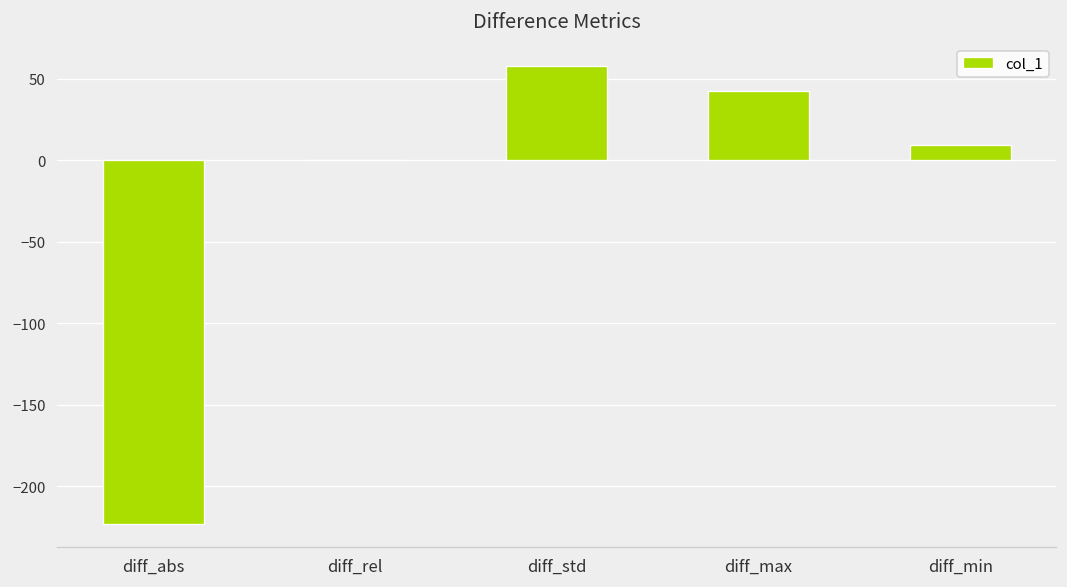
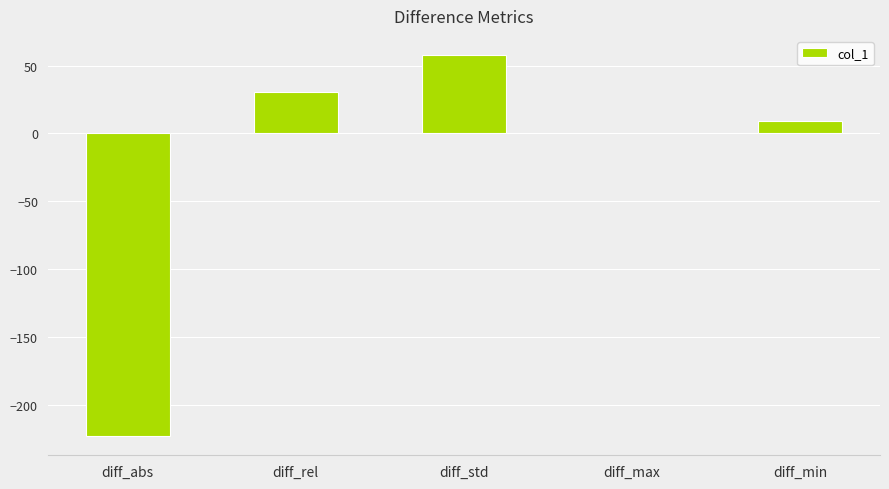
diff_rel: 0 -> 30
diff_max: 43 -> 0
